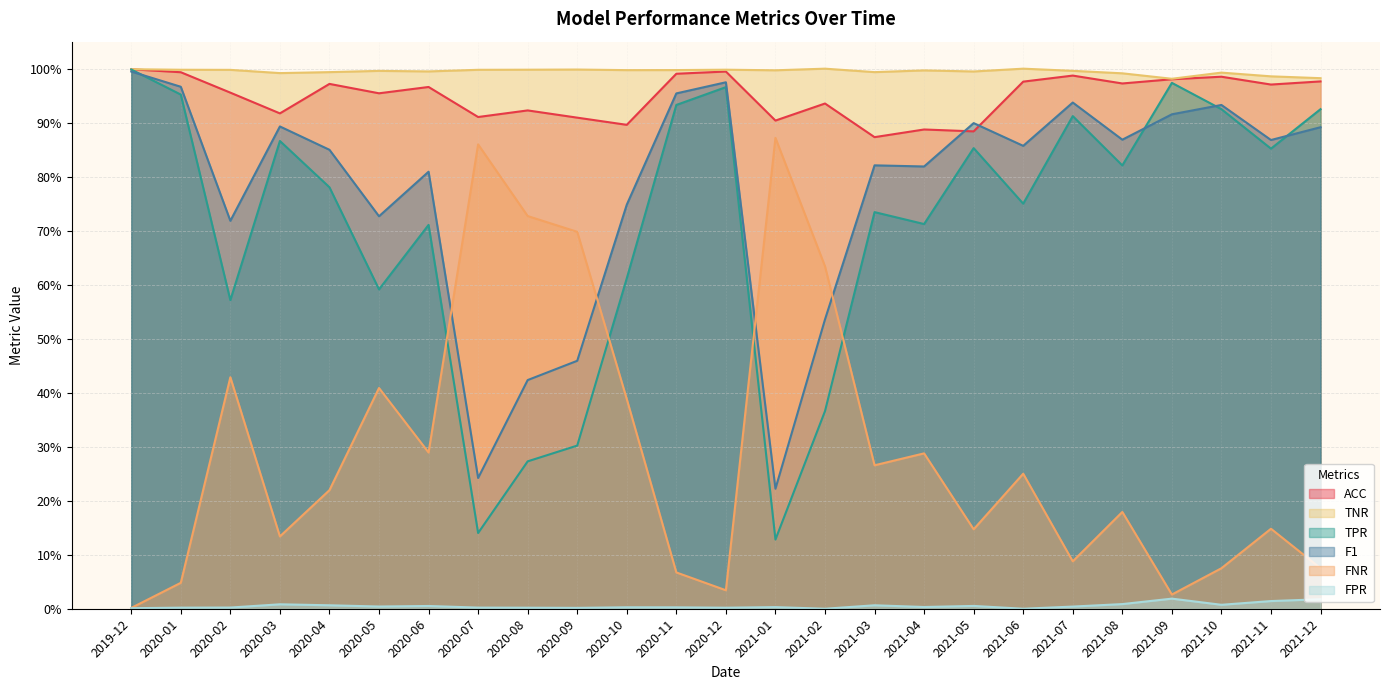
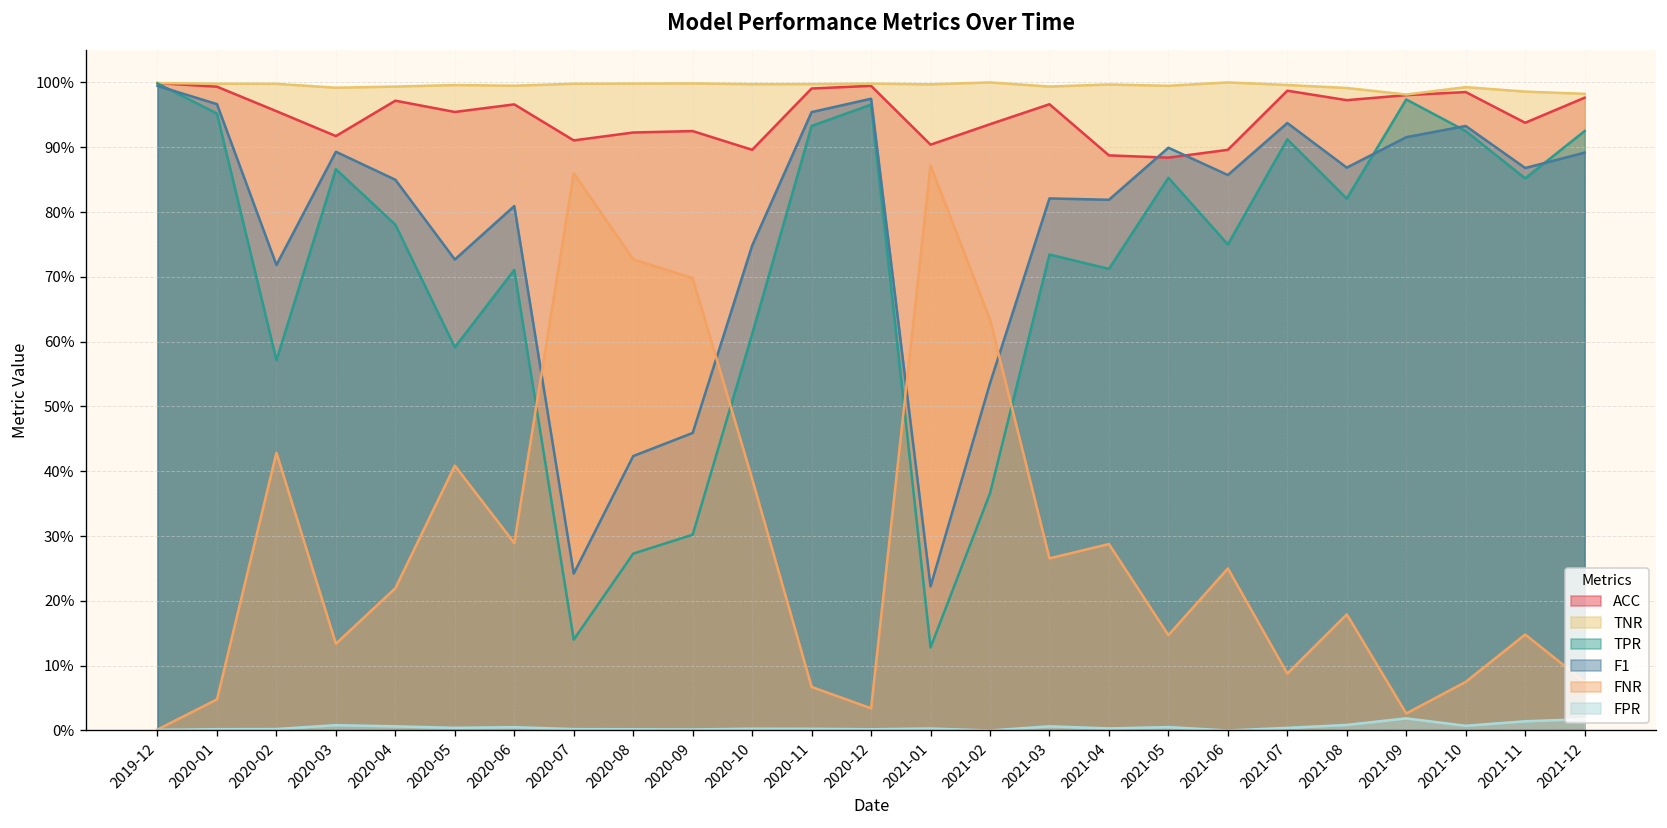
ACC, 2020-09: 91% -> 92%
ACC, 2021-03: 87% -> 97%
ACC, 2021-06: 98% -> 90%
ACC, 2021-11: 97% -> 94%
